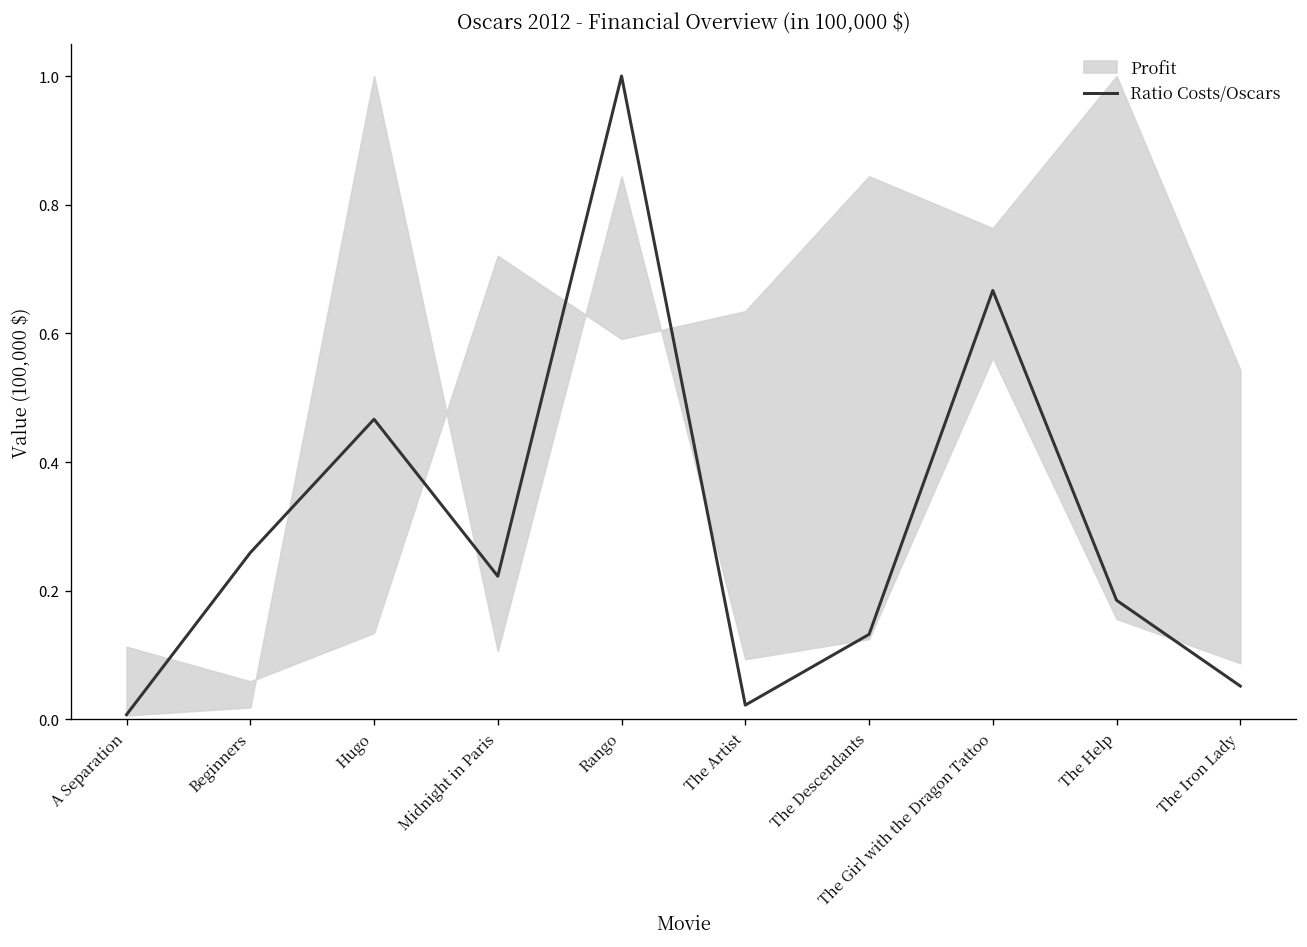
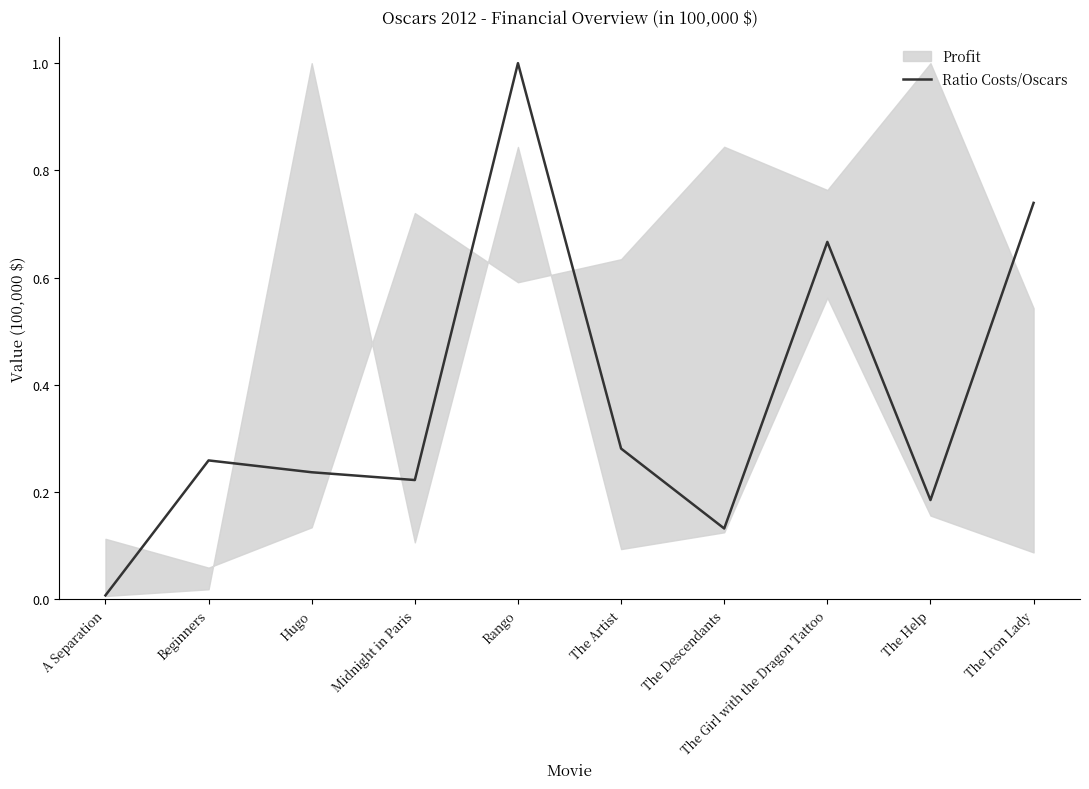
Ratio Costs/Oscars, Hugo: 0.47 -> 0.24
Ratio Costs/Oscars, The Artist: 0.02 -> 0.28
Ratio Costs/Oscars, The Iron Lady: 0.05 -> 0.74
